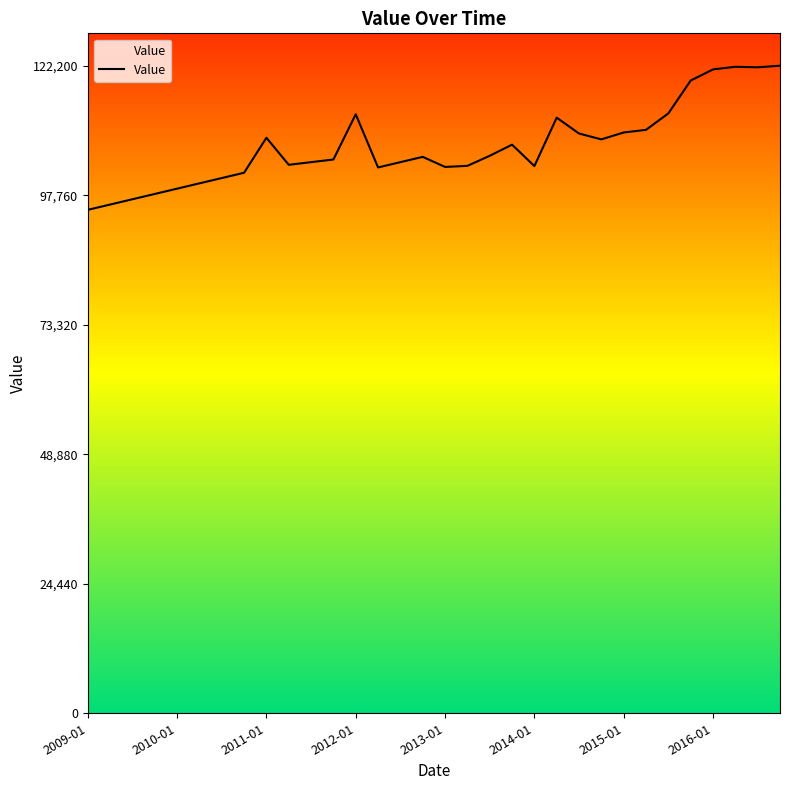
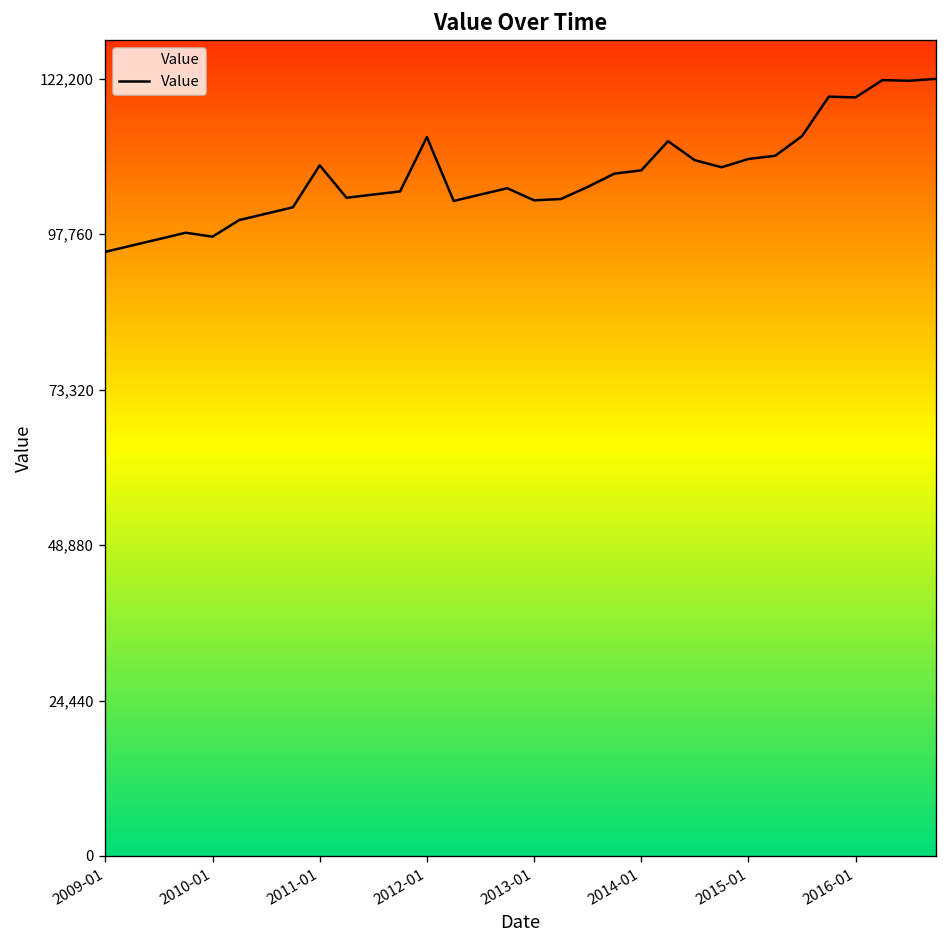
2010-01: 99,000 -> 97,000
2014-01: 103,000 -> 108,000
2016-01: 122,000 -> 119,000
